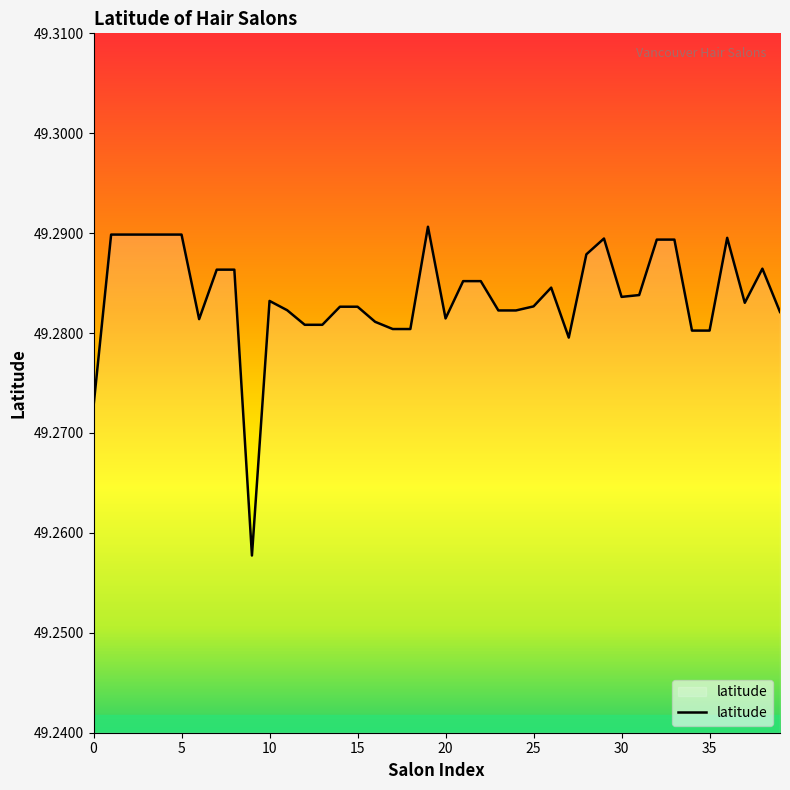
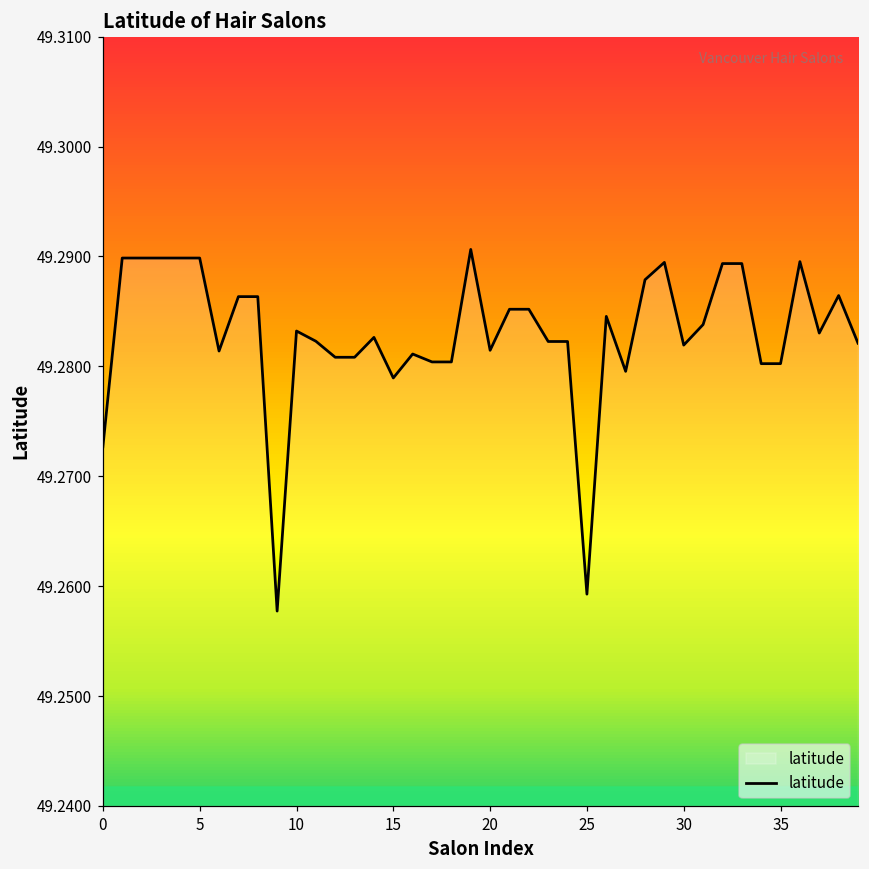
15: 49.283 -> 49.279
25: 49.283 -> 49.259
30: 49.284 -> 49.282
